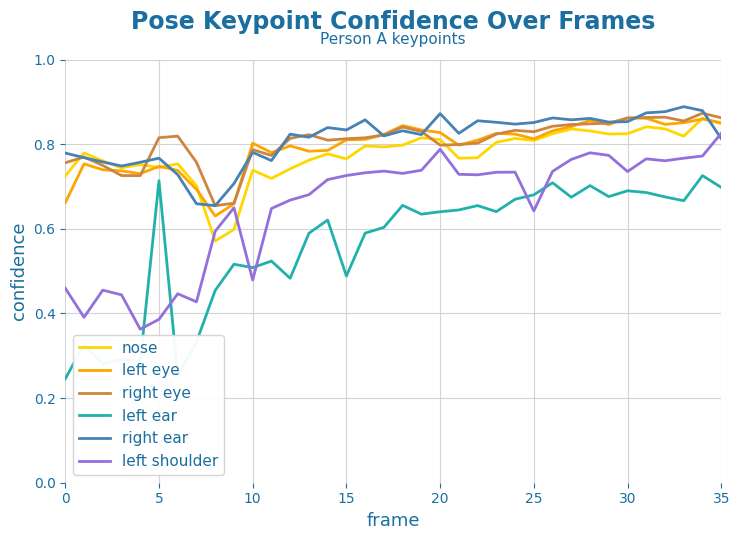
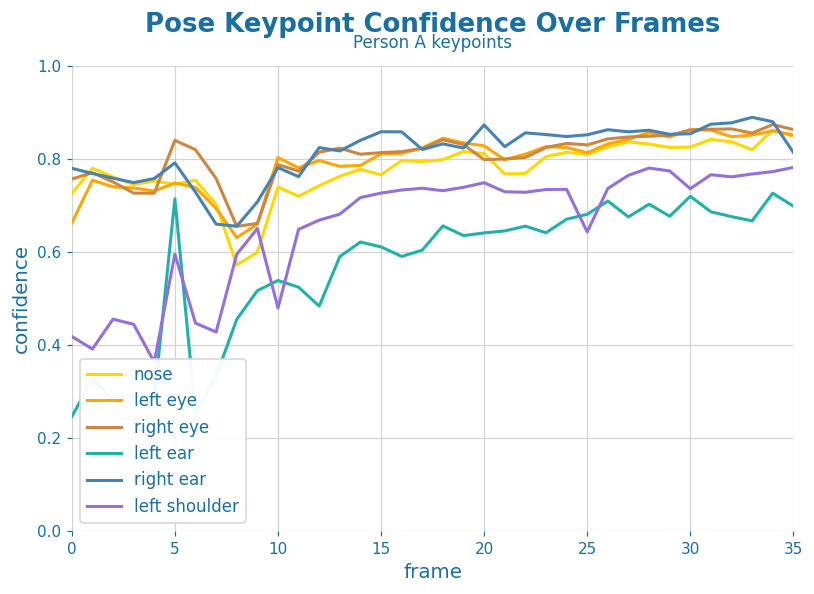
left shoulder, 0: 0.46 -> 0.42
right eye, 5: 0.82 -> 0.84
right ear, 5: 0.77 -> 0.79
left shoulder, 5: 0.39 -> 0.59
left ear, 10: 0.51 -> 0.54
left ear, 15: 0.49 -> 0.61
right ear, 15: 0.83 -> 0.86
left shoulder, 20: 0.79 -> 0.75
left ear, 30: 0.69 -> 0.72
left shoulder, 35: 0.83 -> 0.78
